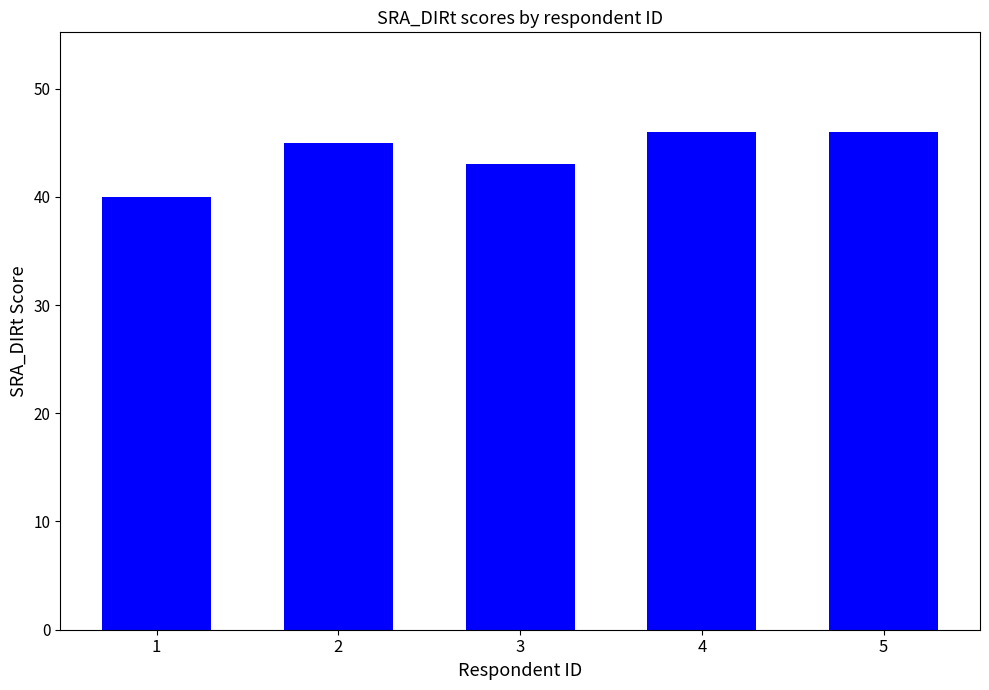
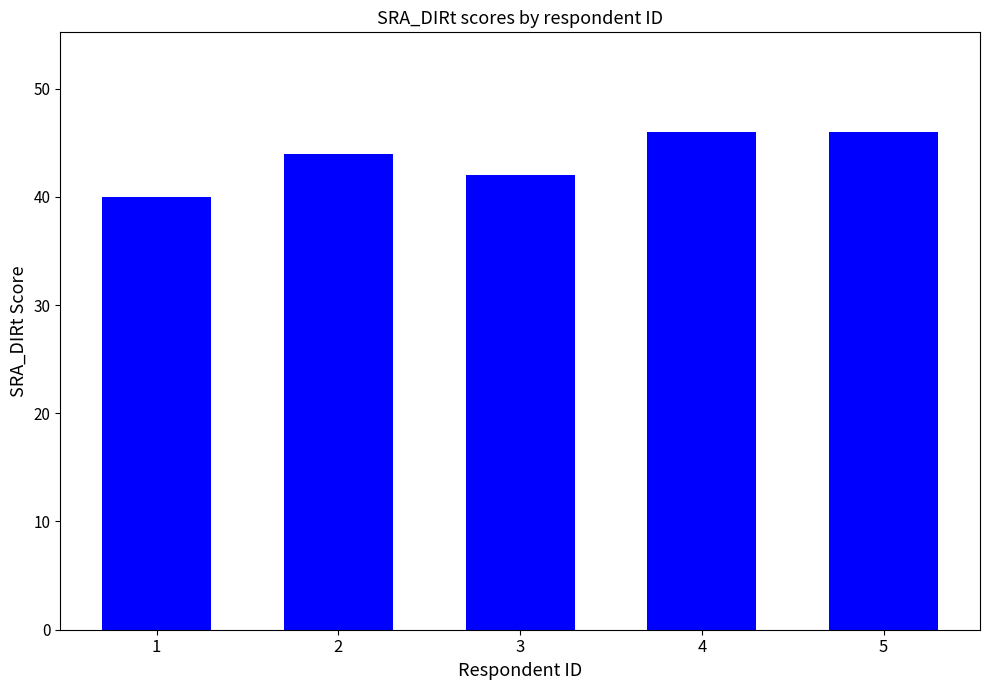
2: 45 -> 44
3: 43 -> 42
